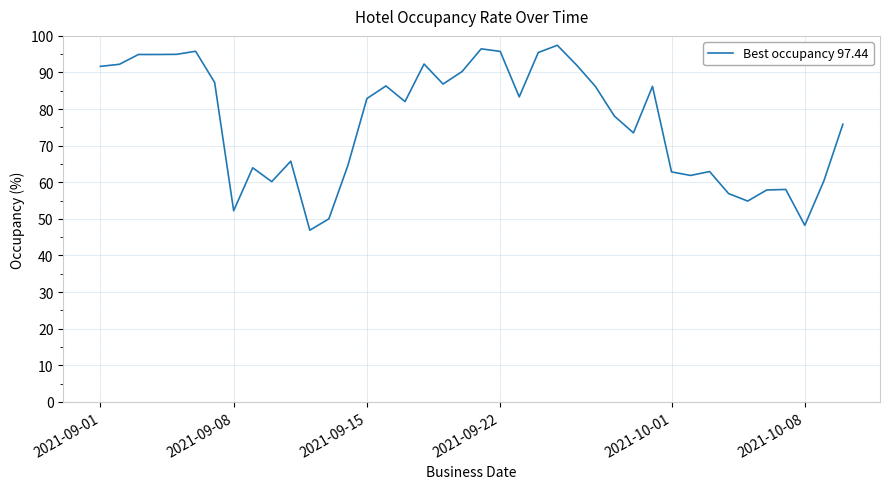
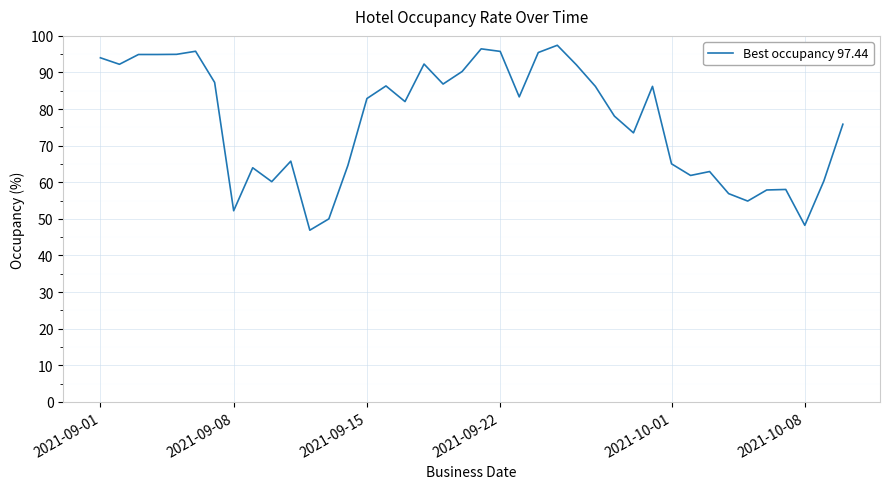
2021-09-01: 92 -> 94
2021-10-01: 63 -> 65
